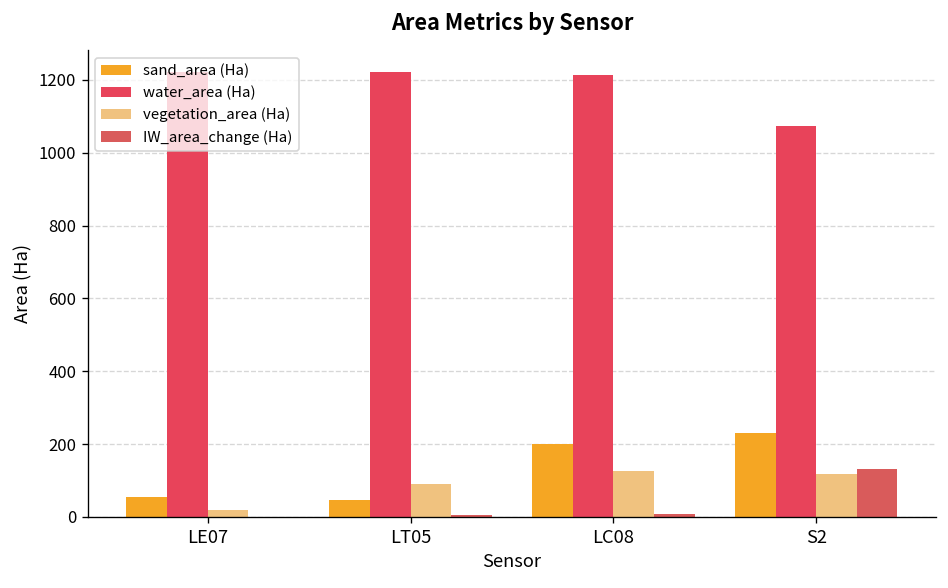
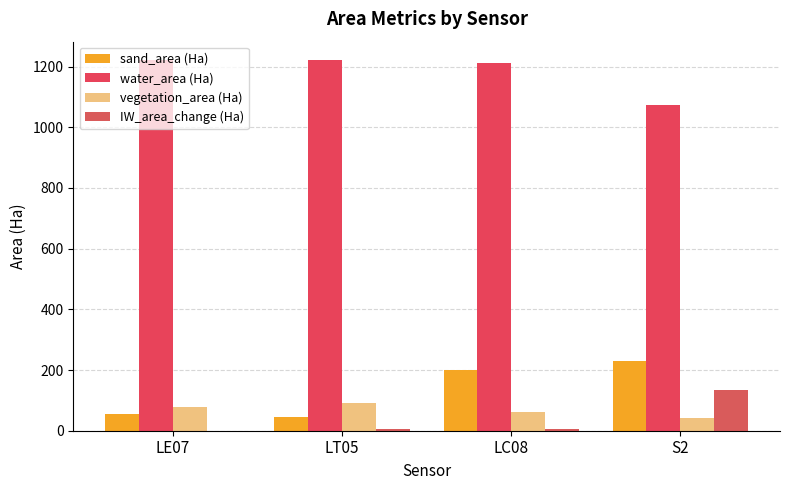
vegetation_area (Ha), LE07: 20 -> 80
vegetation_area (Ha), LC08: 130 -> 60
vegetation_area (Ha), S2: 120 -> 40
